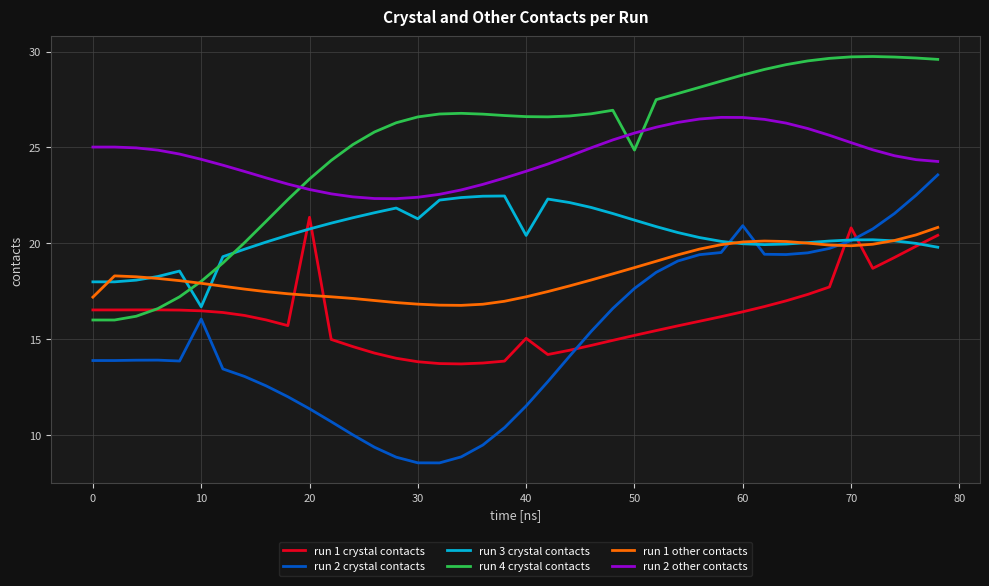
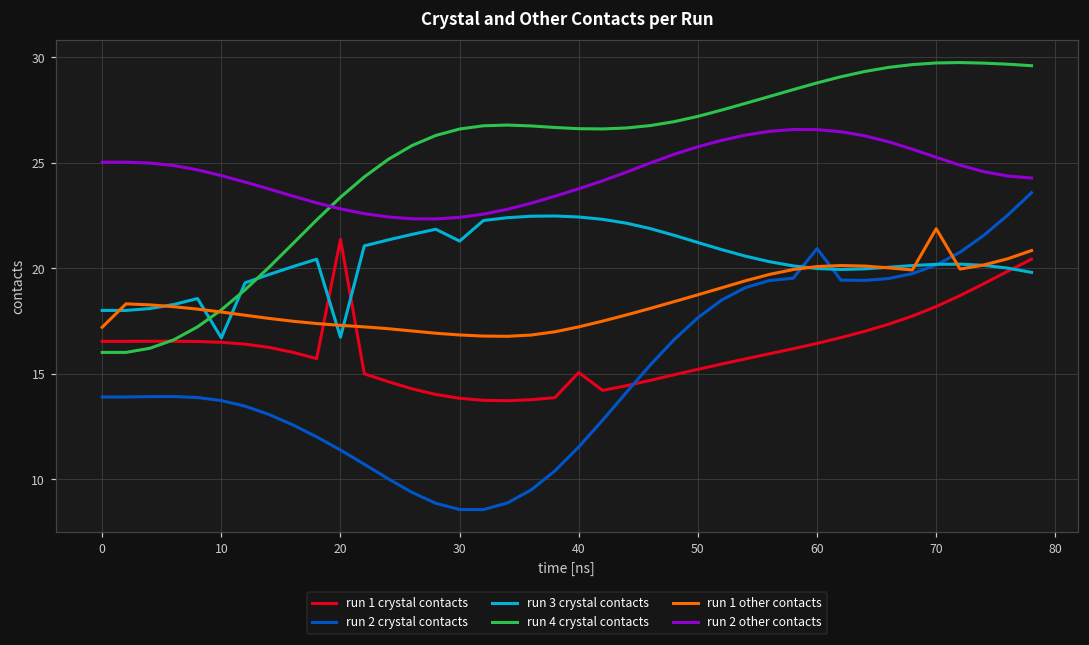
run 2 crystal contacts, 10: 16.1 -> 13.7
run 3 crystal contacts, 20: 20.8 -> 16.7
run 3 crystal contacts, 40: 20.4 -> 22.4
run 4 crystal contacts, 50: 24.9 -> 27.2
run 1 crystal contacts, 70: 20.8 -> 18.2
run 1 other contacts, 70: 19.9 -> 21.9
